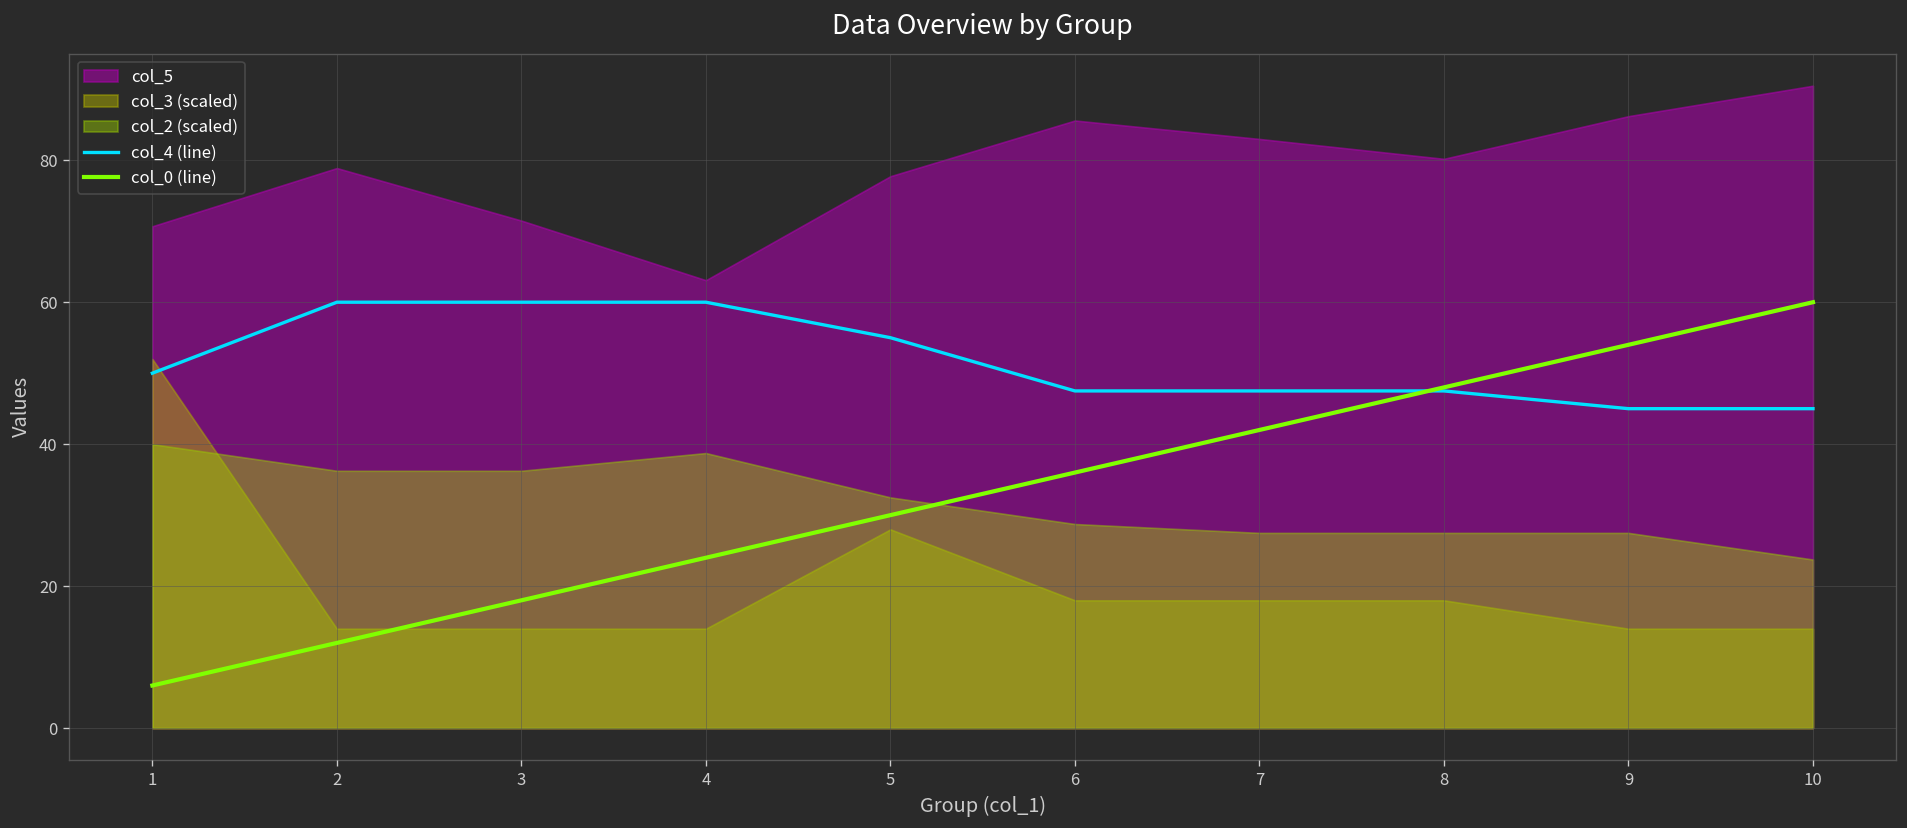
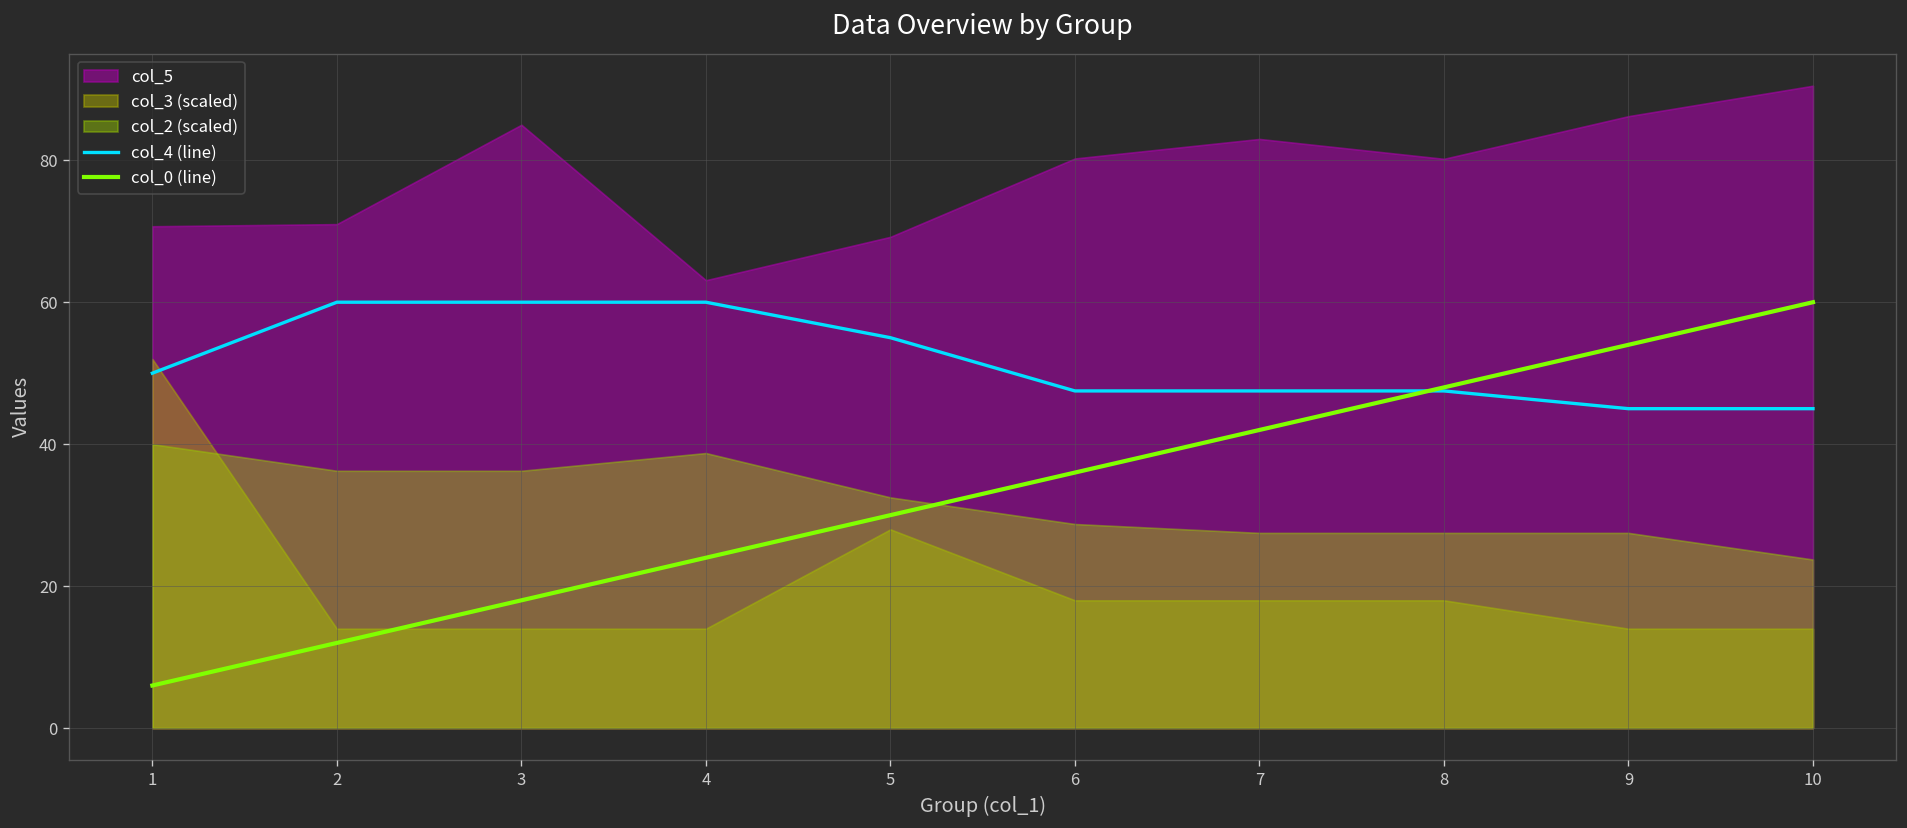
col_5, 2: 79 -> 71
col_5, 3: 72 -> 85
col_5, 5: 78 -> 69
col_5, 6: 86 -> 80
